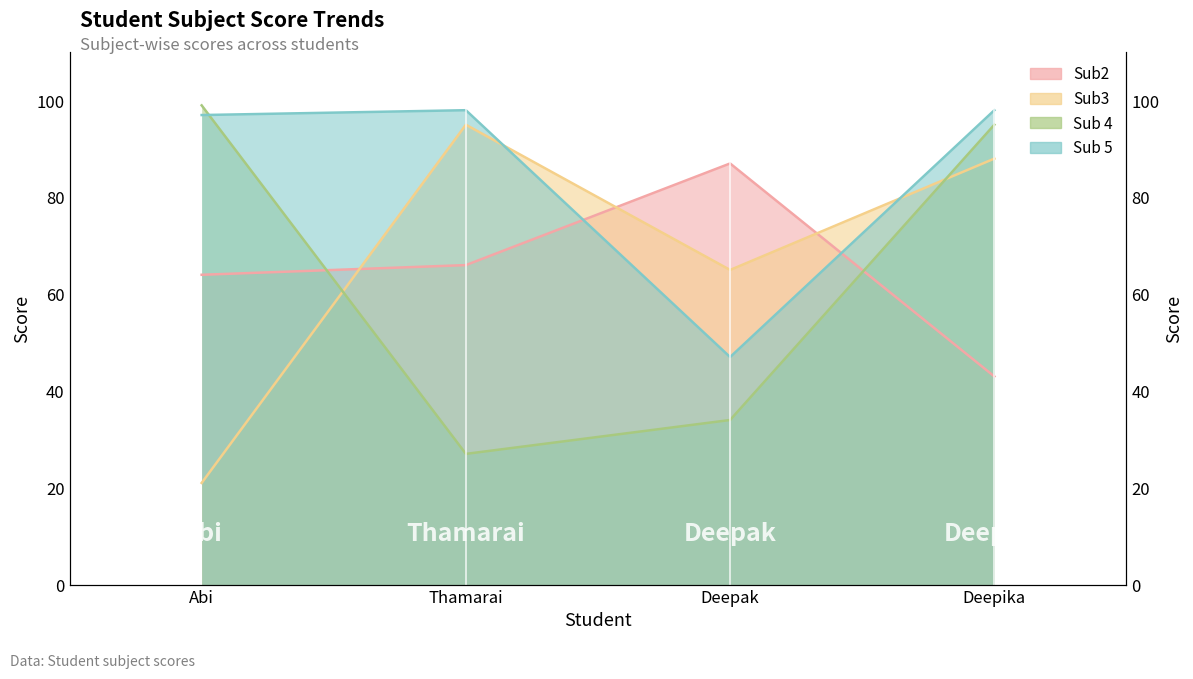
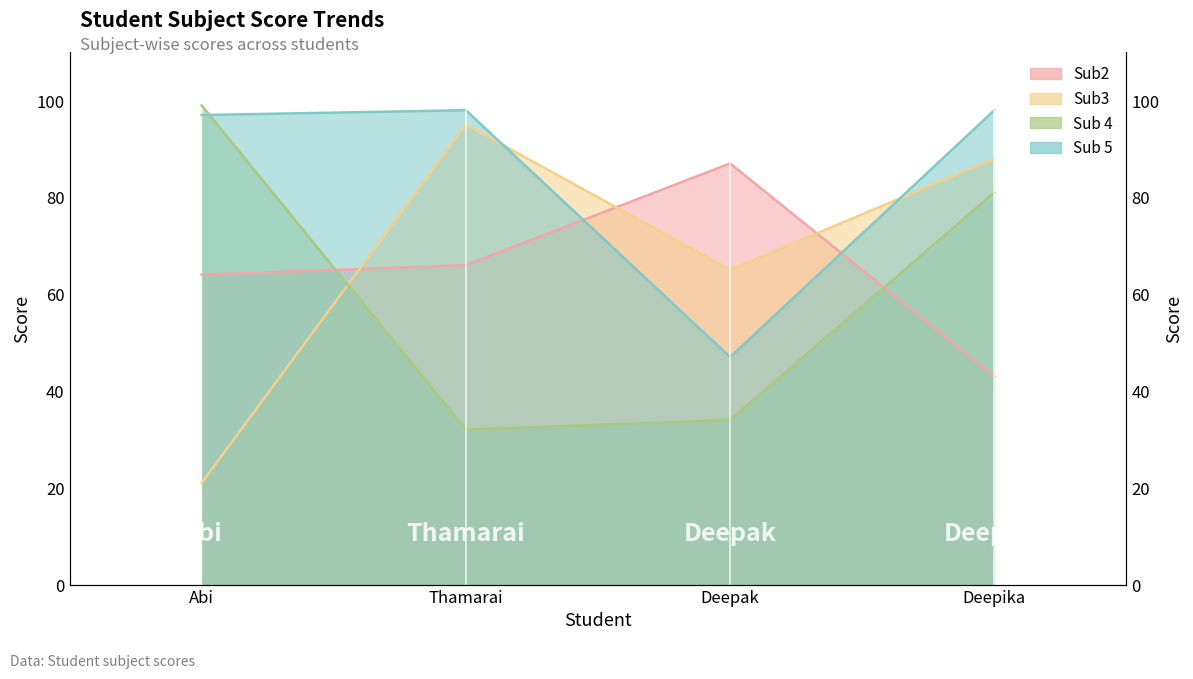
Sub 4, Thamarai: 27 -> 32
Sub 4, Deepika: 95 -> 81
